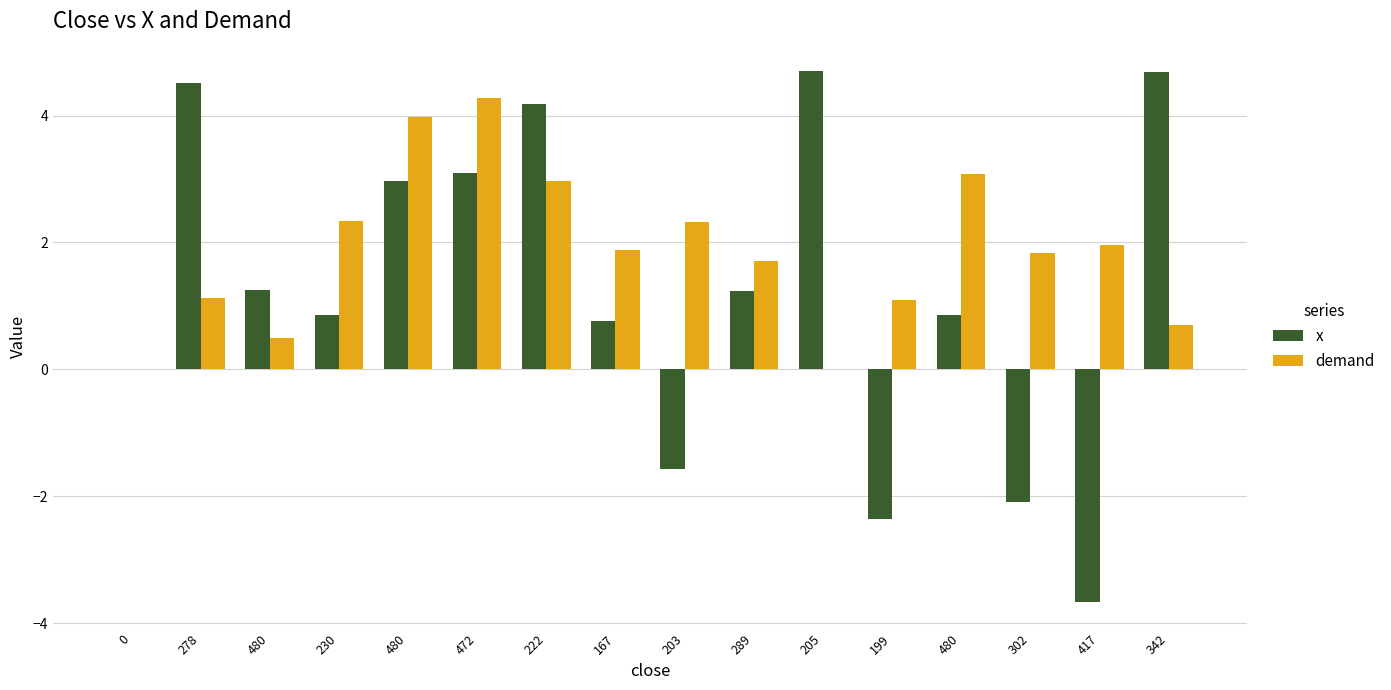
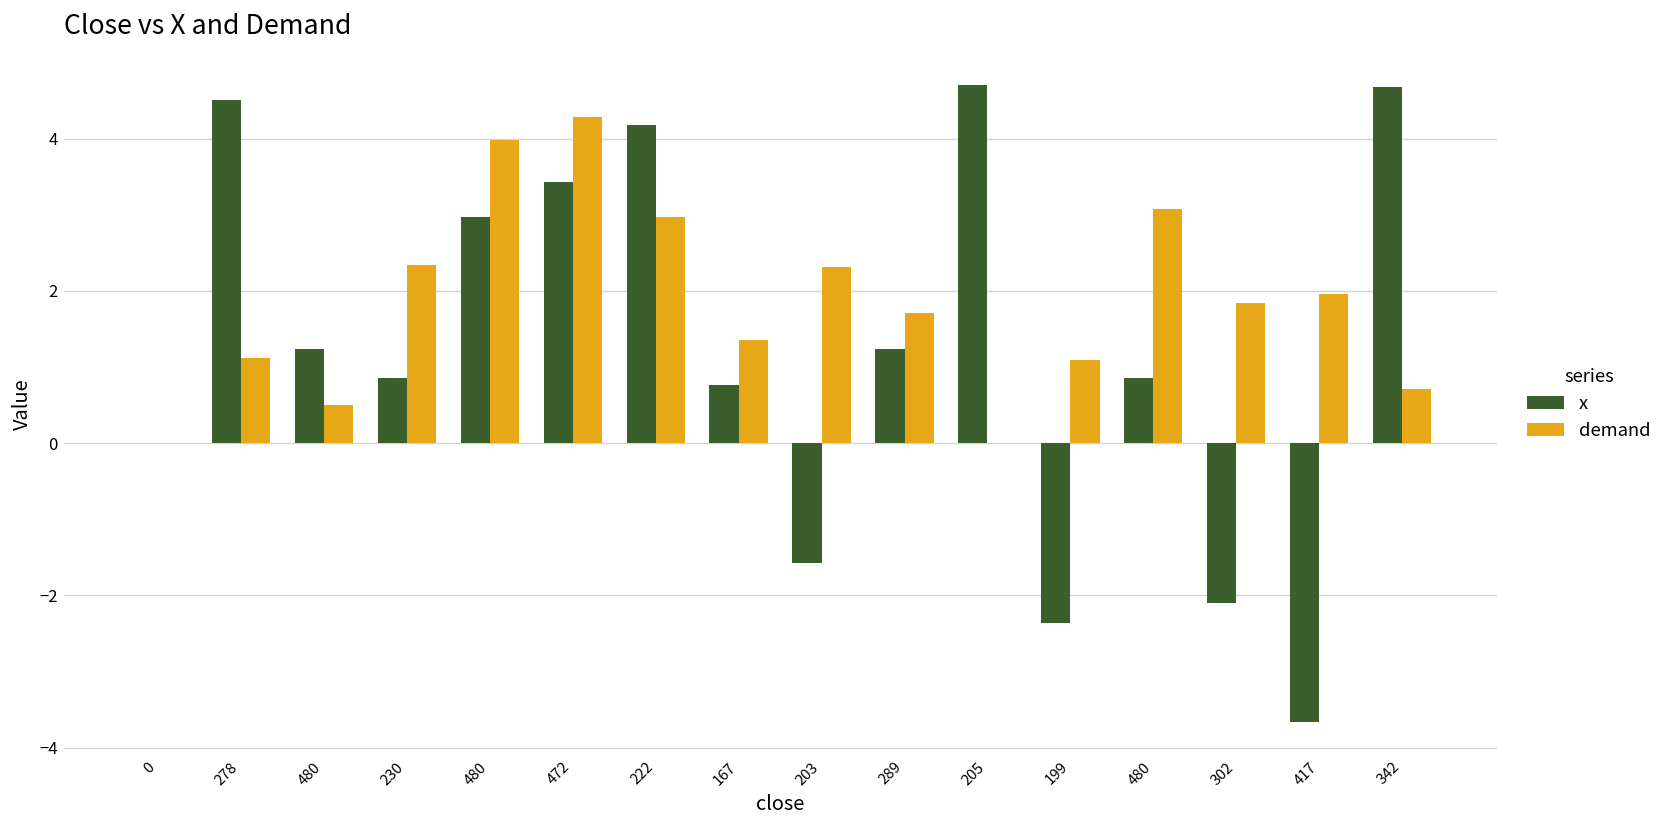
x, 472: 3.1 -> 3.4
demand, 167: 1.9 -> 1.4
